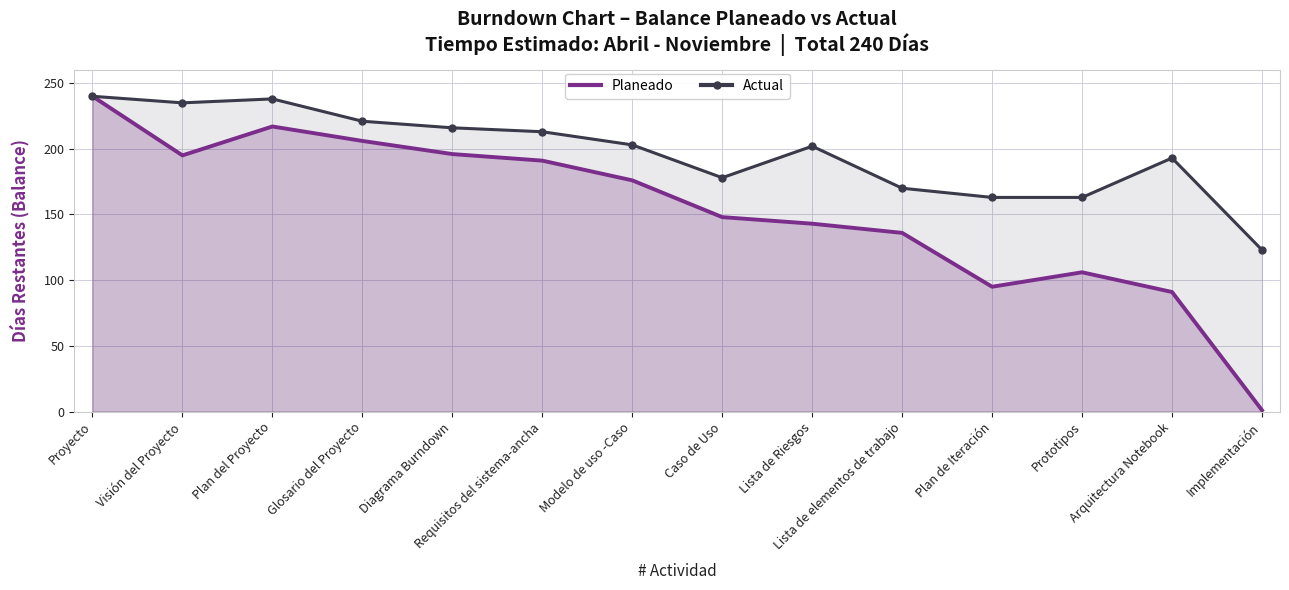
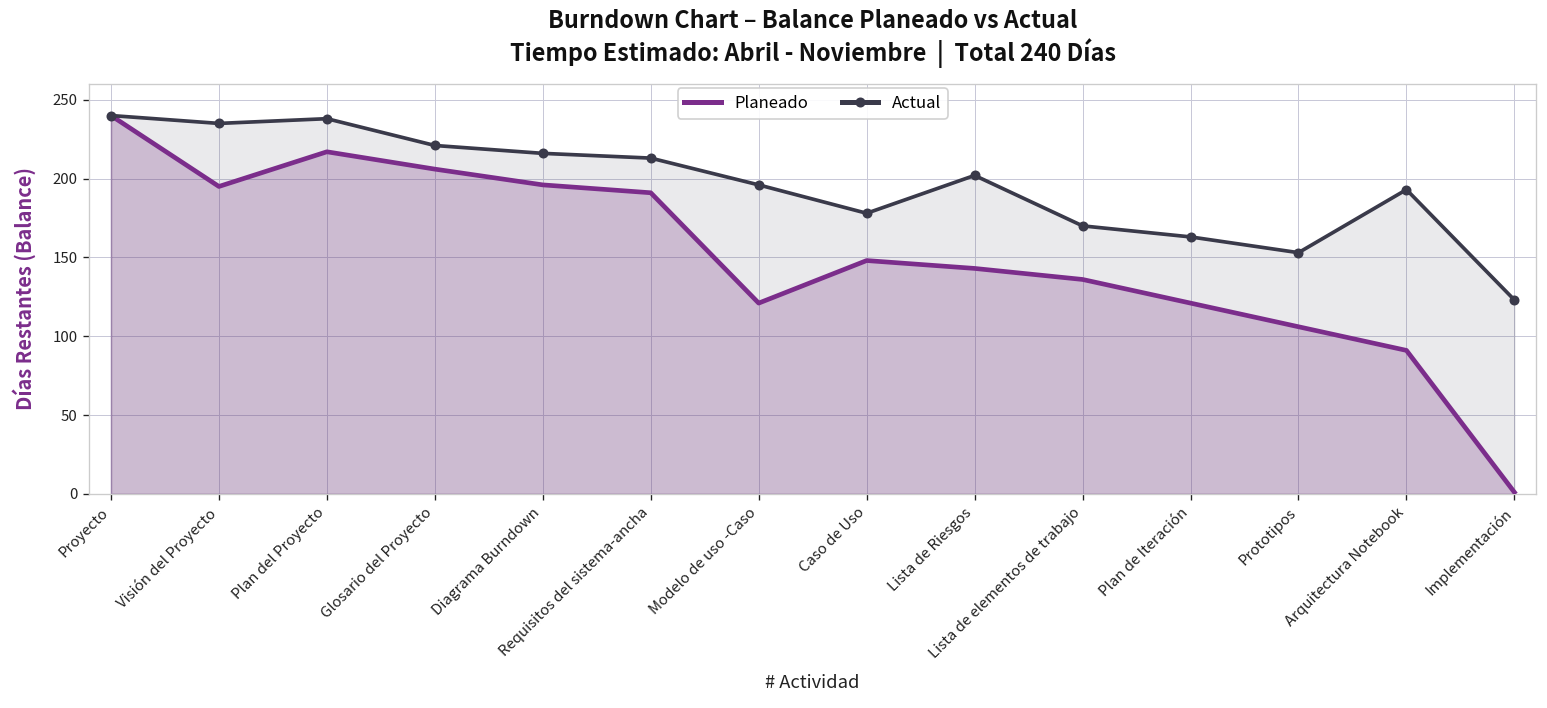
Planeado, Modelo de uso -Caso: 176 -> 121
Actual, Modelo de uso -Caso: 203 -> 196
Planeado, Plan de Iteración: 95 -> 121
Actual, Prototipos: 163 -> 153
